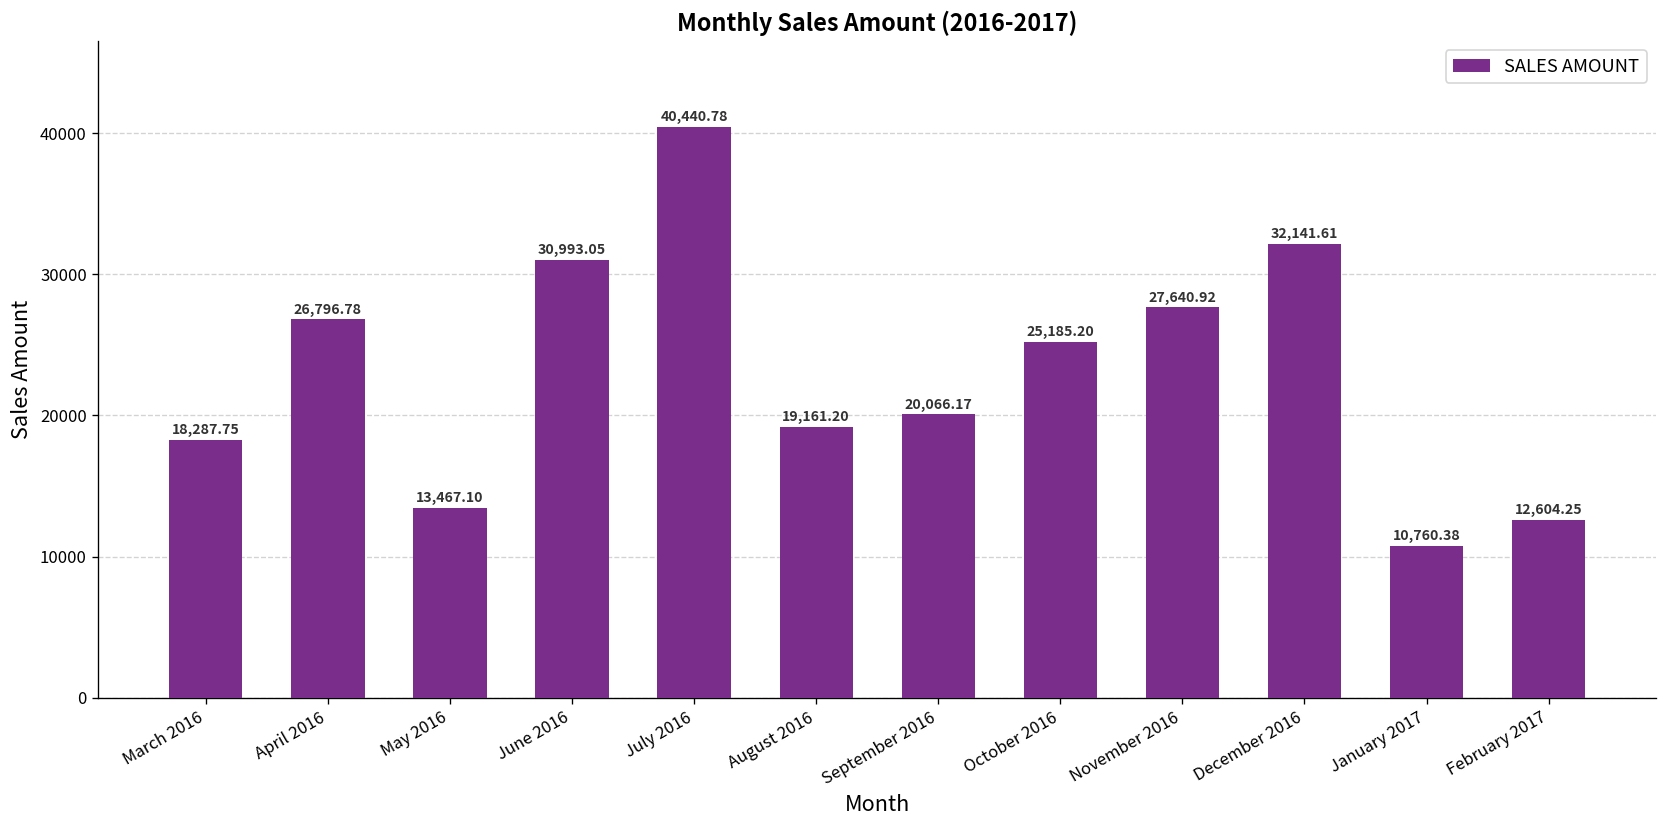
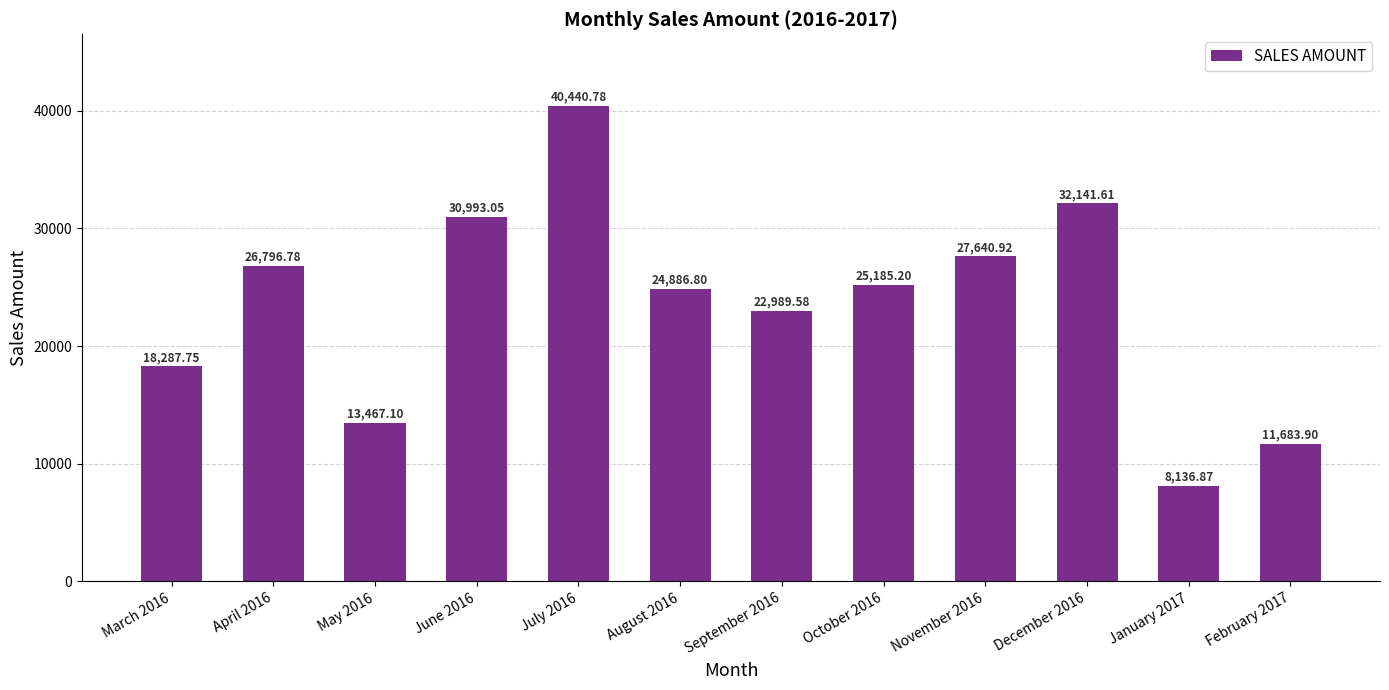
August 2016: 19,161.20 -> 24,886.80
September 2016: 20,066.17 -> 22,989.58
January 2017: 10,760.38 -> 8,136.87
February 2017: 12,604.25 -> 11,683.90
